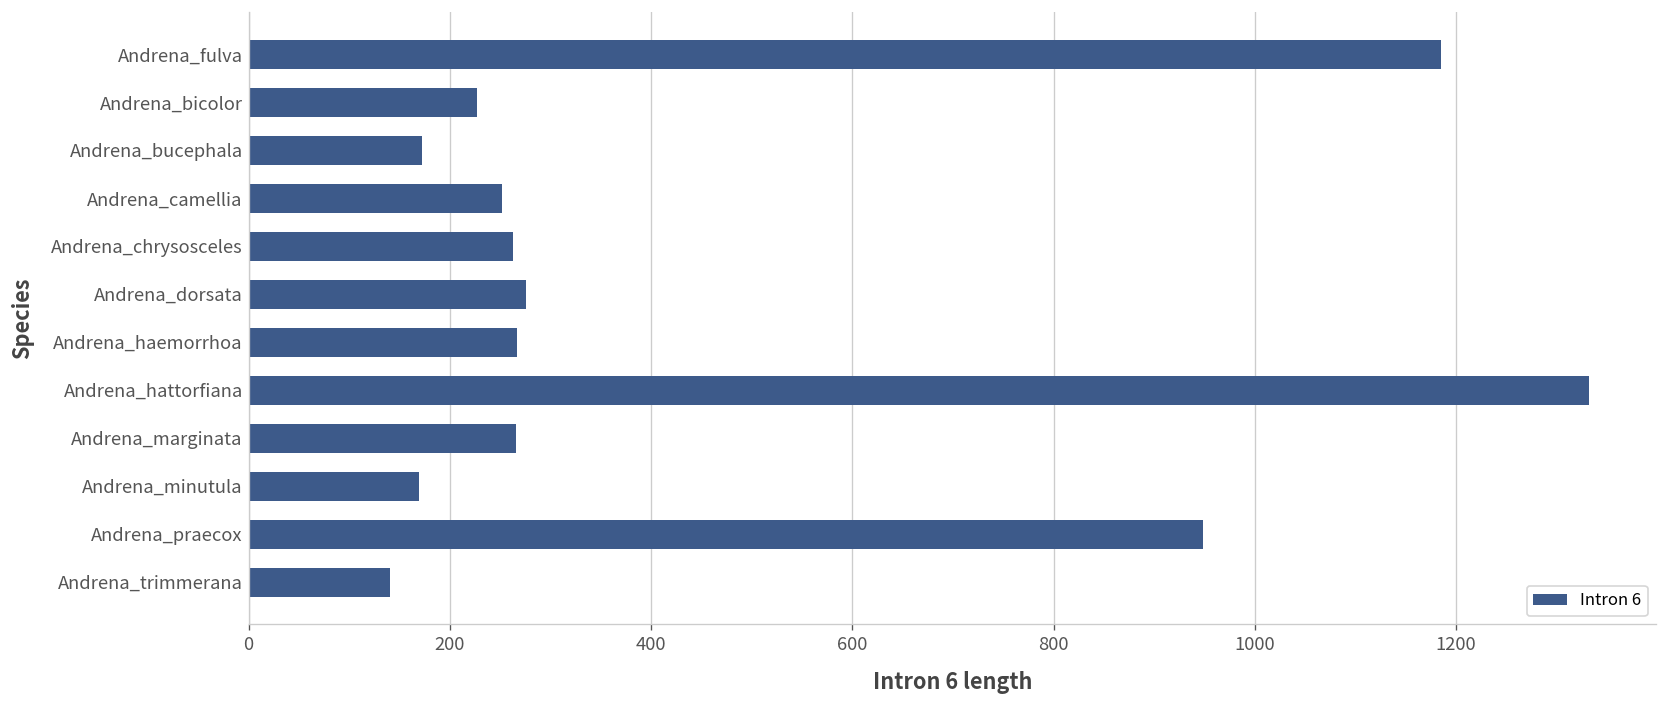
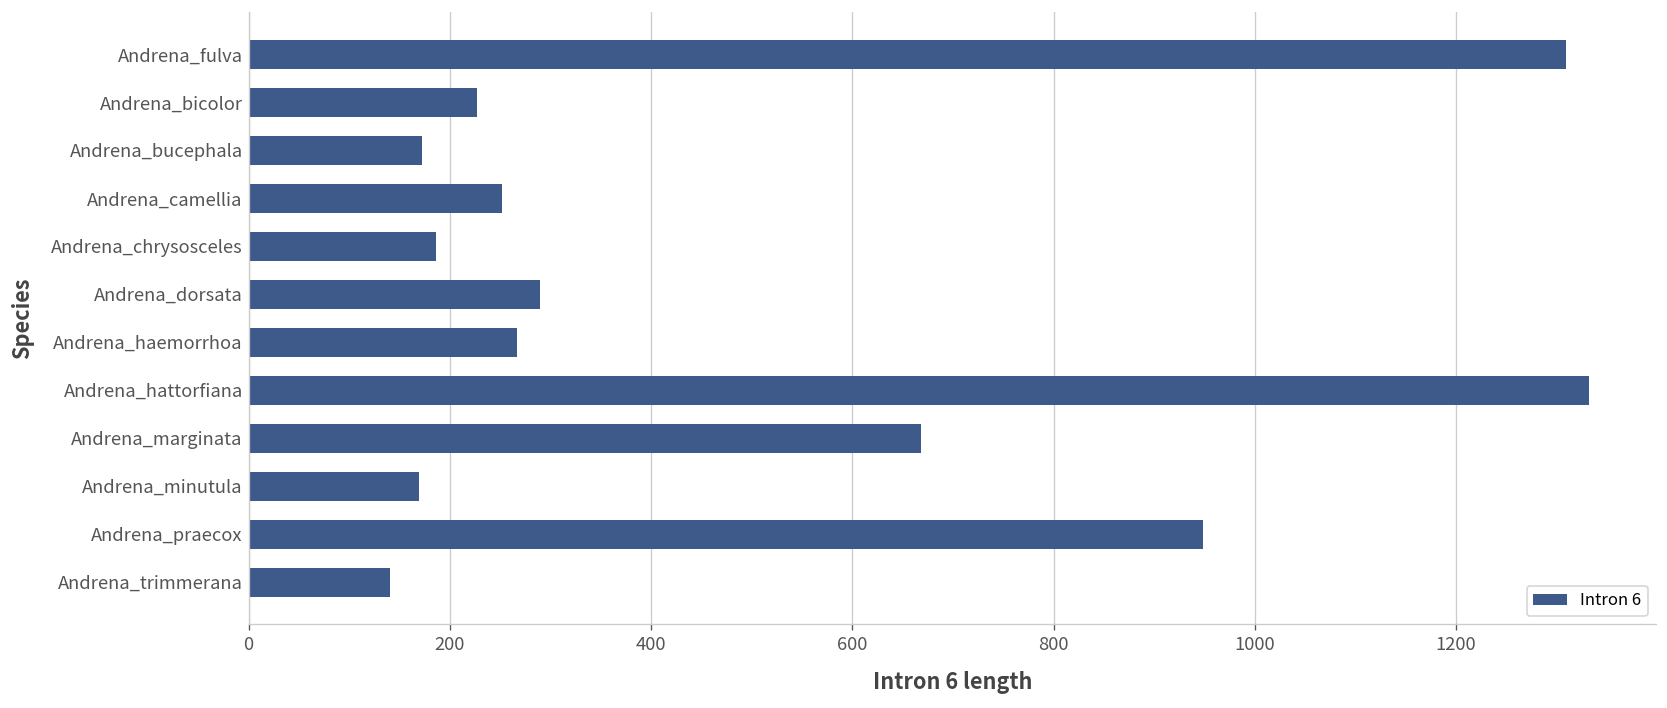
Andrena_fulva: 1190 -> 1310
Andrena_chrysosceles: 260 -> 190
Andrena_dorsata: 280 -> 290
Andrena_marginata: 270 -> 670
